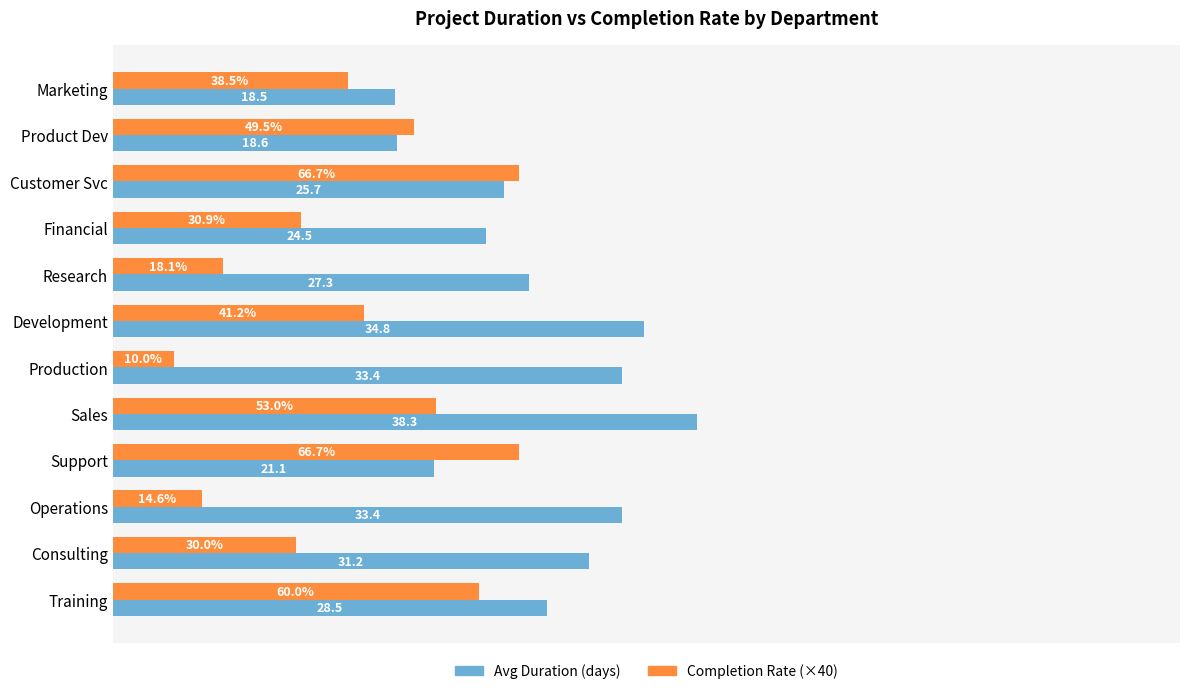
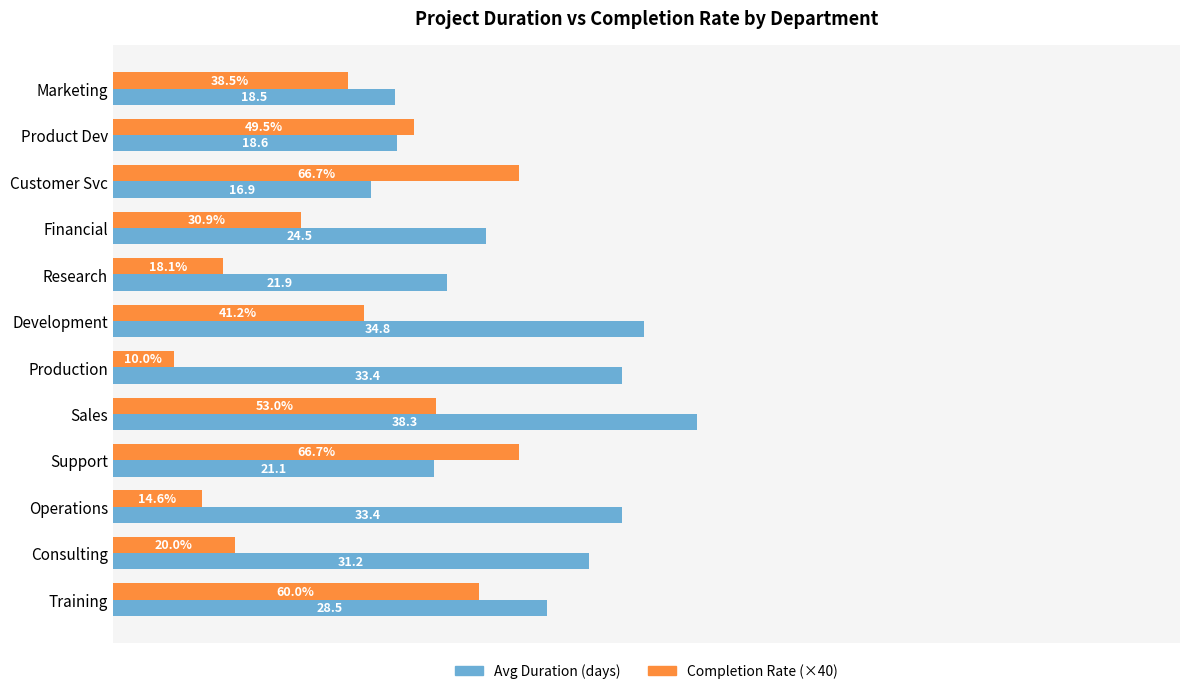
Avg Duration (days), Customer Svc: 25.7 -> 16.9
Avg Duration (days), Research: 27.3 -> 21.9
Completion Rate (×40), Consulting: 30.0% -> 20.0%
